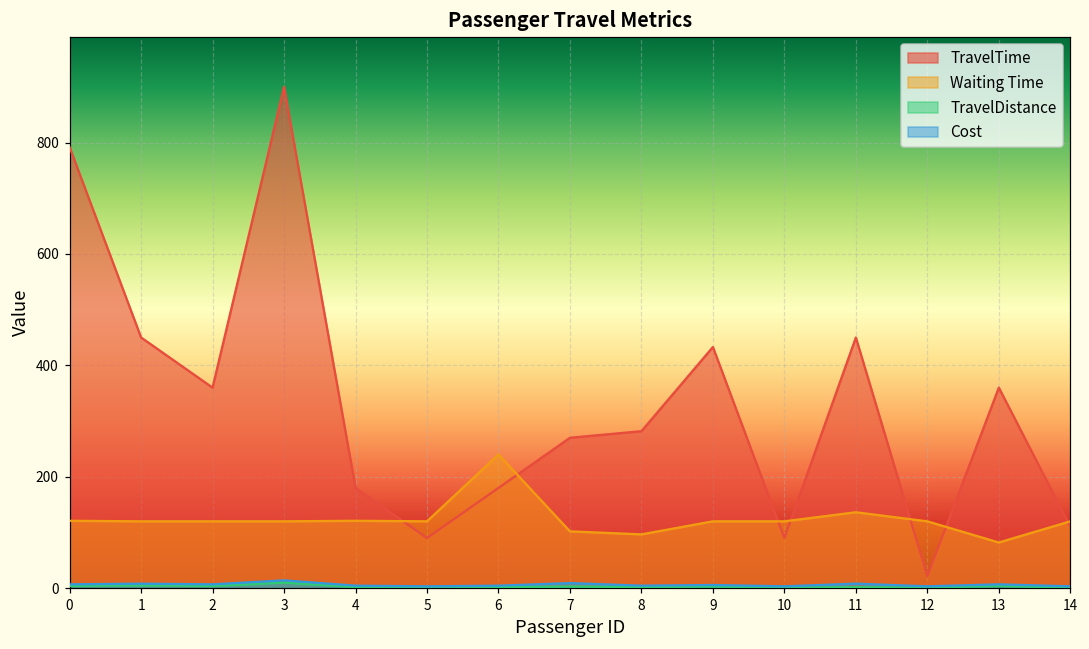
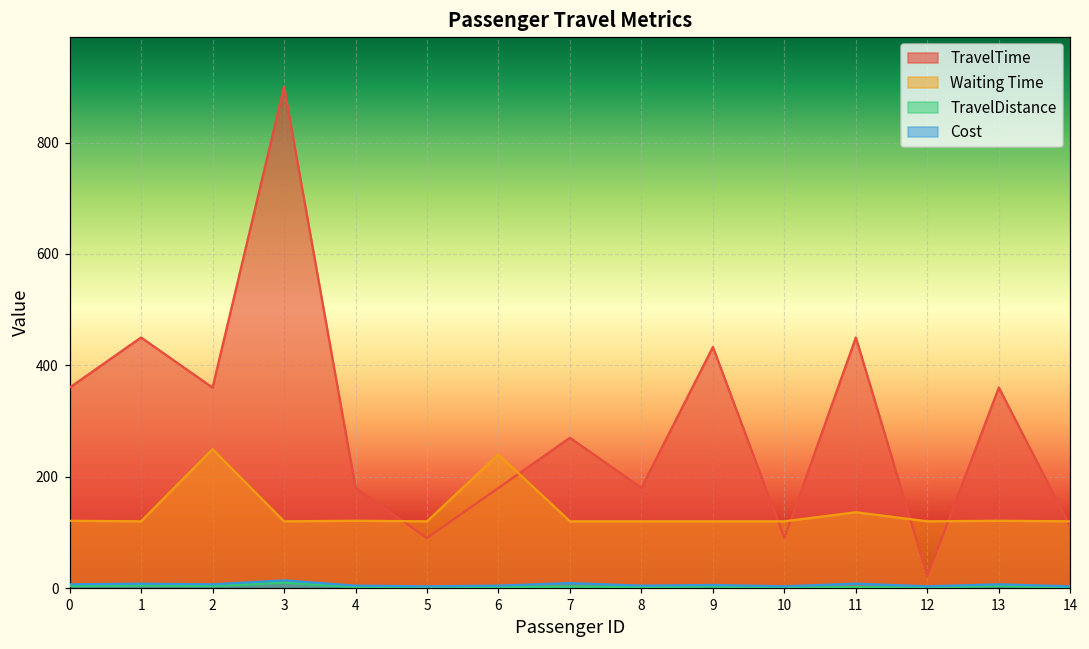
TravelTime, 0: 790 -> 360
Waiting Time, 2: 120 -> 250
Waiting Time, 7: 100 -> 120
TravelTime, 8: 280 -> 180
Waiting Time, 8: 100 -> 120
Waiting Time, 13: 80 -> 120
